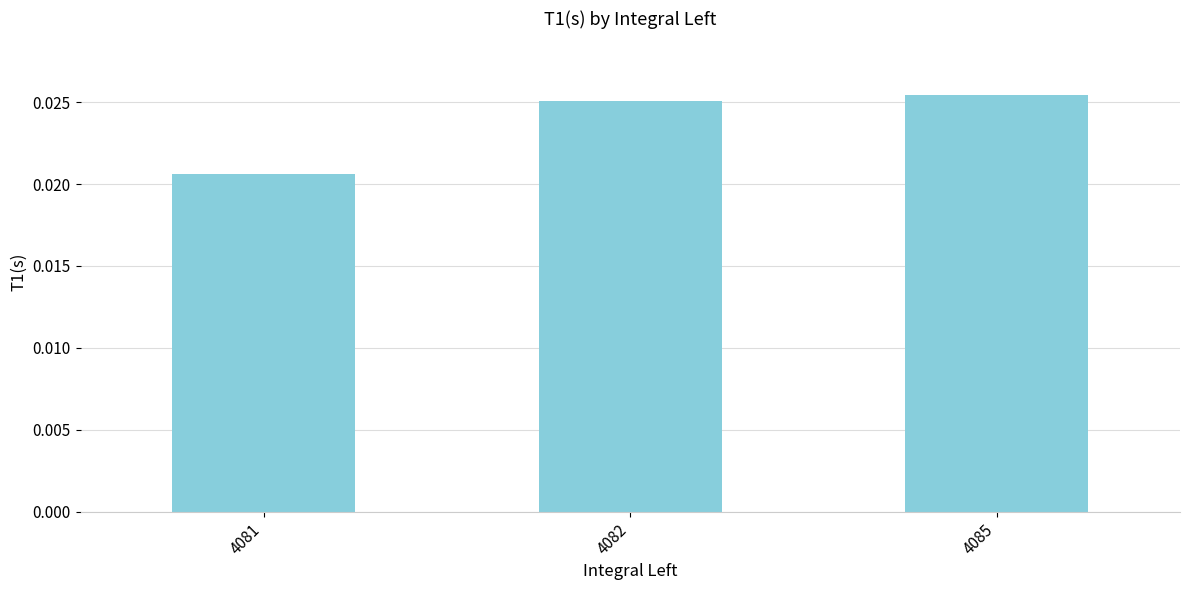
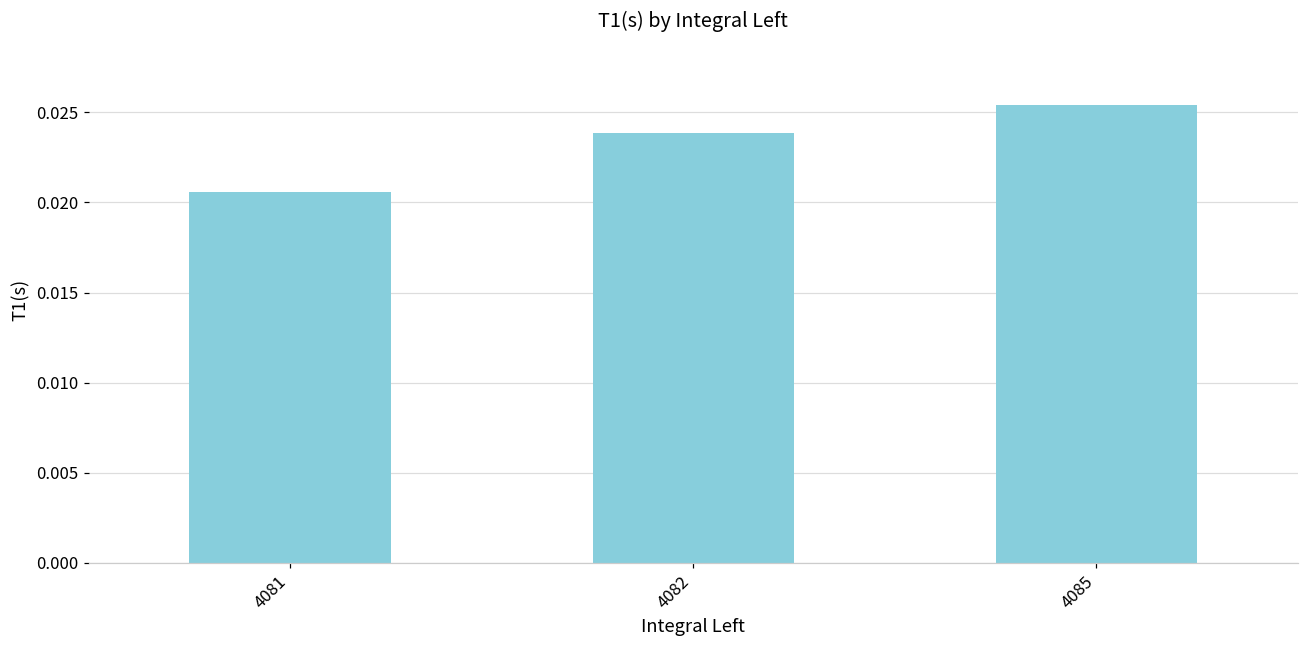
4082: 0.0251 -> 0.0239
